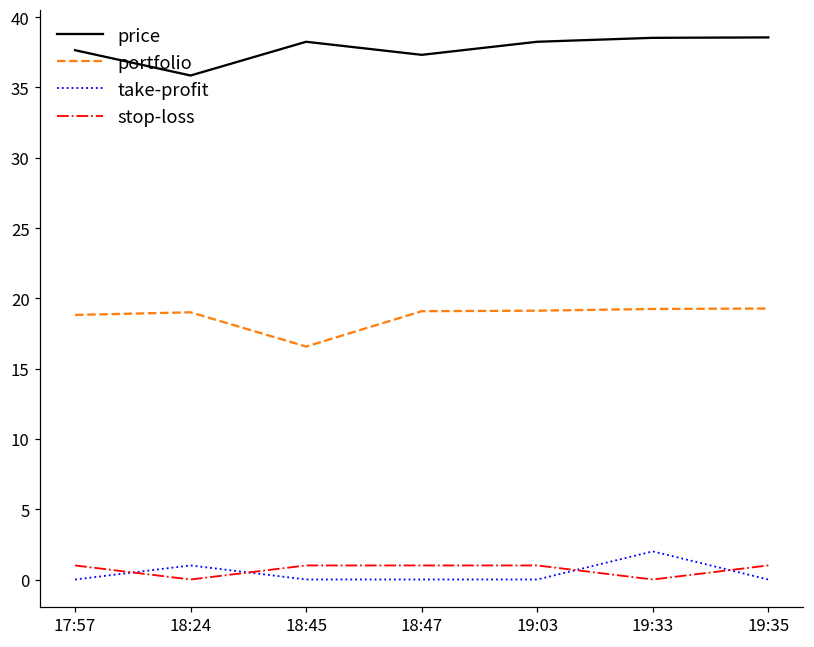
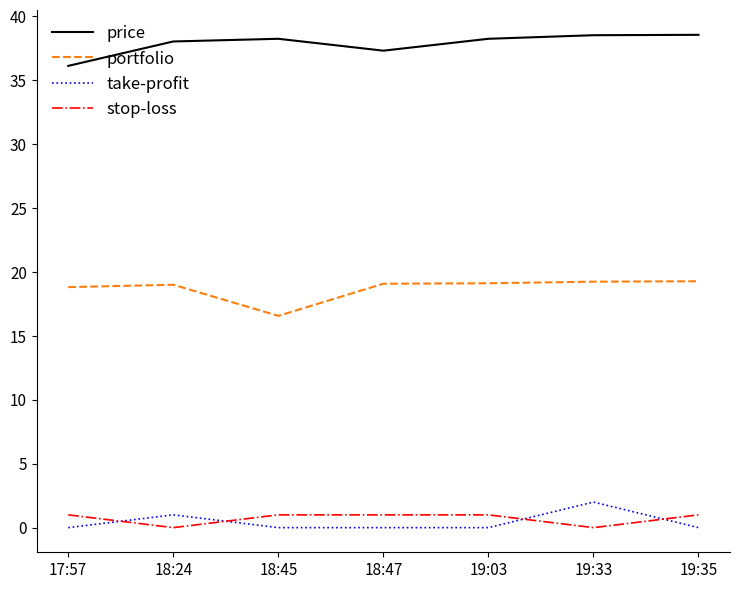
price, 17:57: 37.7 -> 36.1
price, 18:24: 35.9 -> 38.0
